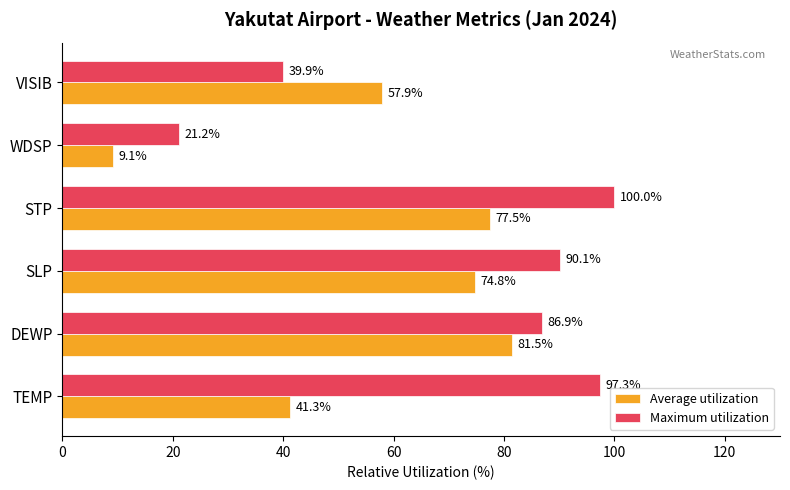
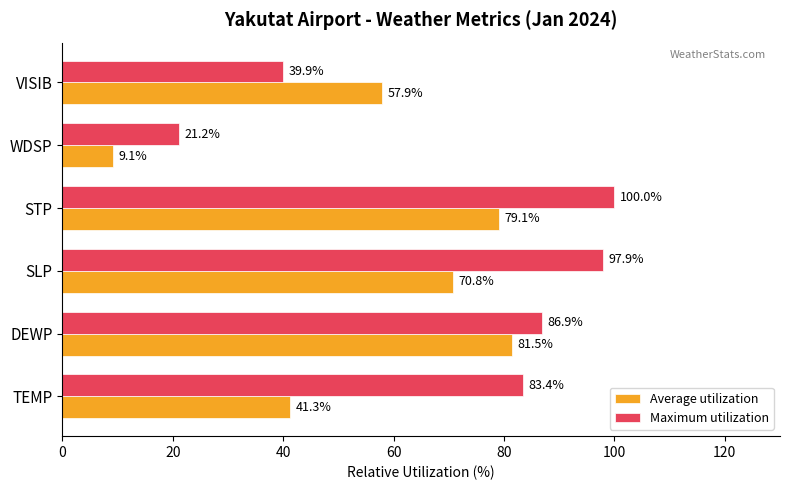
Average utilization, STP: 77.5% -> 79.1%
Maximum utilization, SLP: 90.1% -> 97.9%
Average utilization, SLP: 74.8% -> 70.8%
Maximum utilization, TEMP: 97 -> 83
